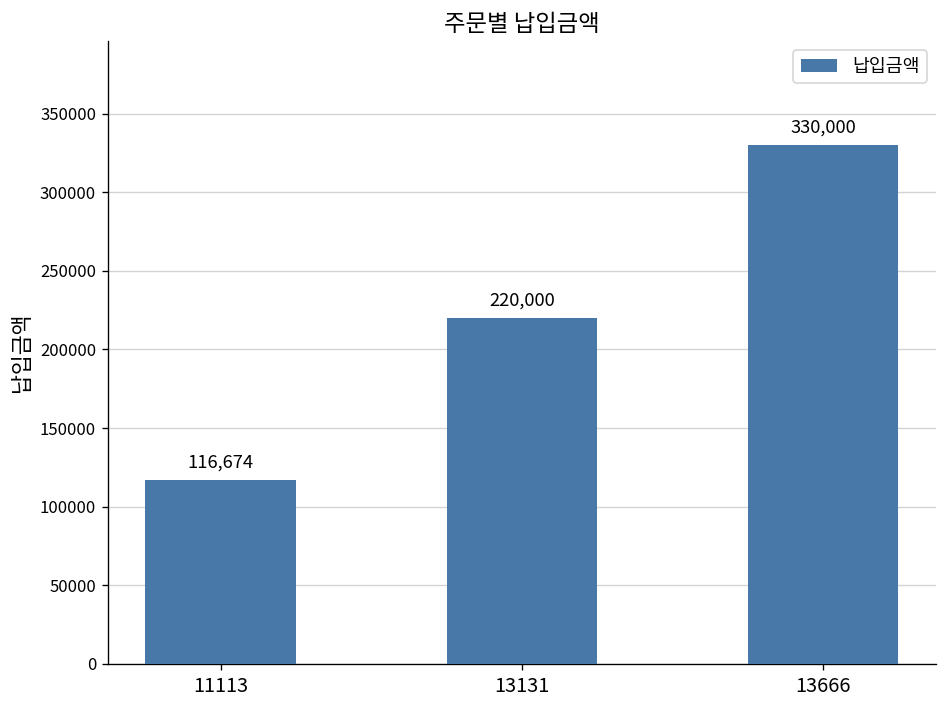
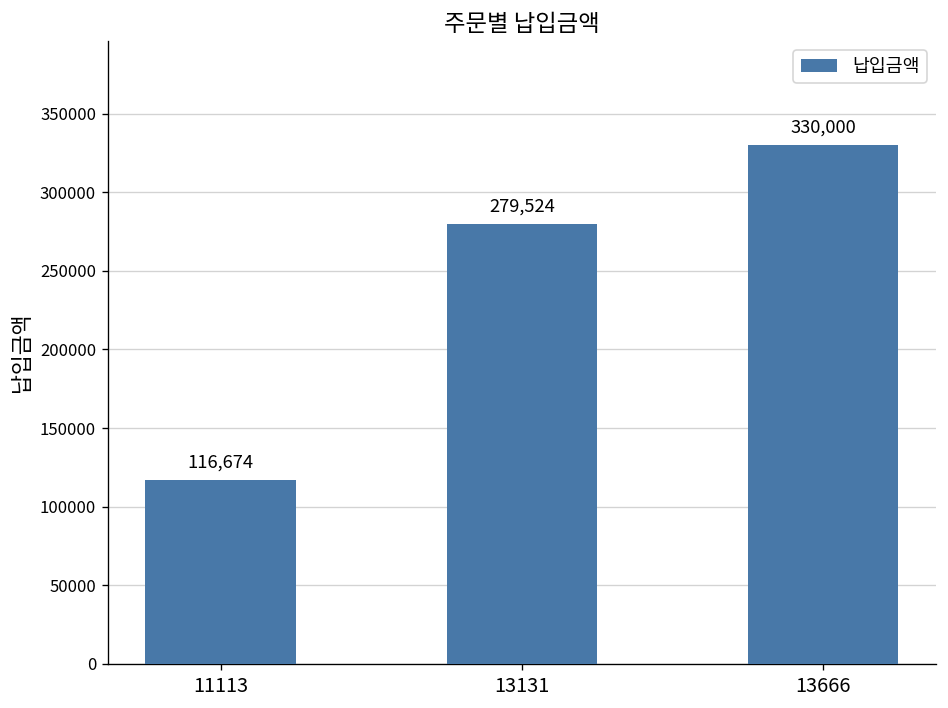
13131: 220,000 -> 279,524
